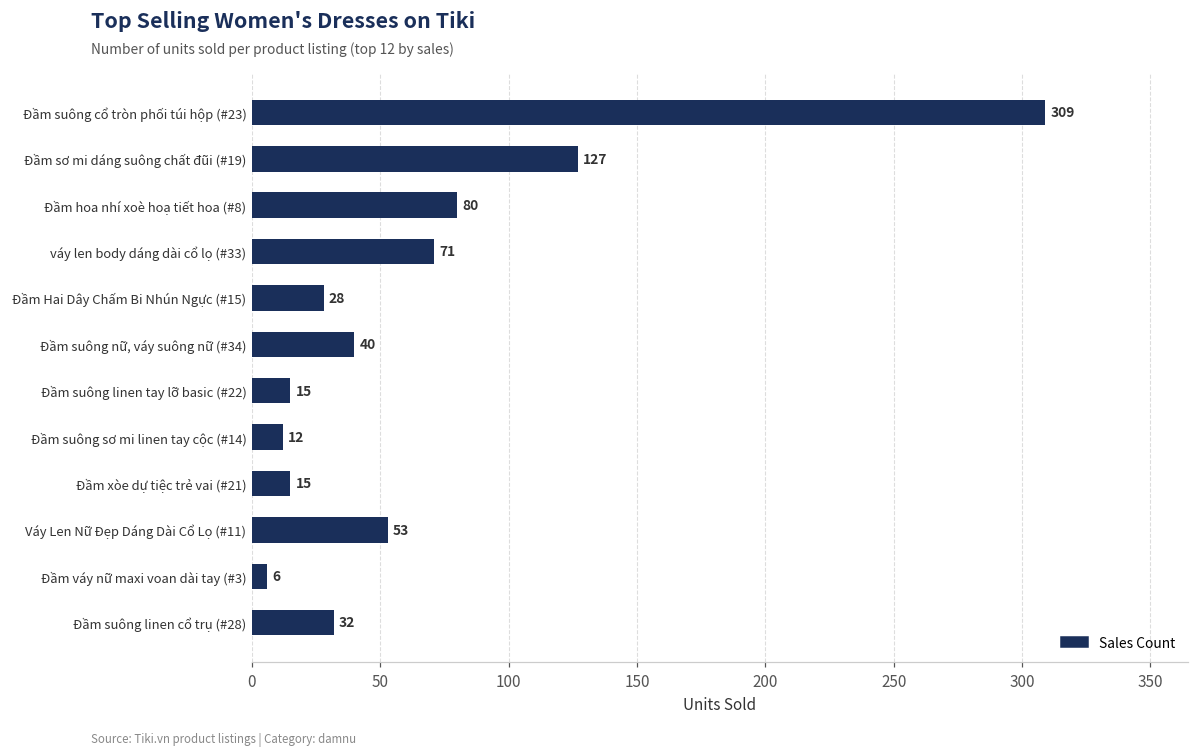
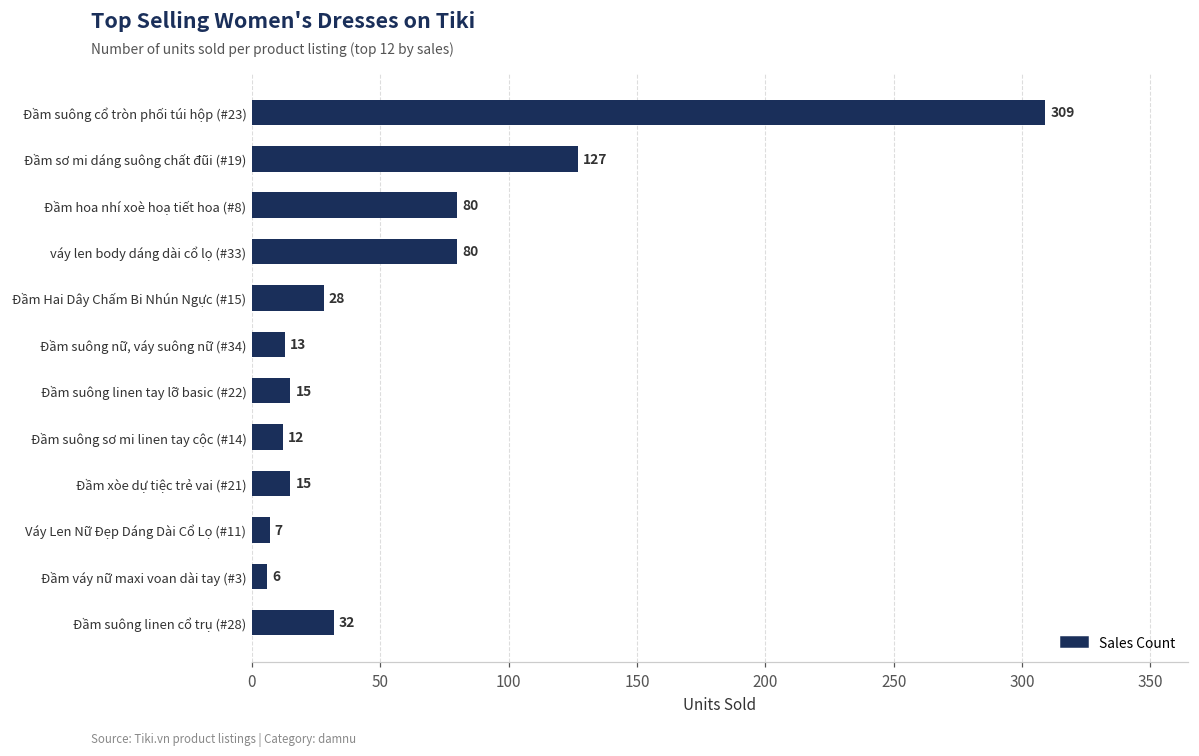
váy len body dáng dài cổ lọ (#33): 71 -> 80
Đầm suông nữ, váy suông nữ (#34): 40 -> 13
Váy Len Nữ Đẹp Dáng Dài Cổ Lọ (#11): 53 -> 7
